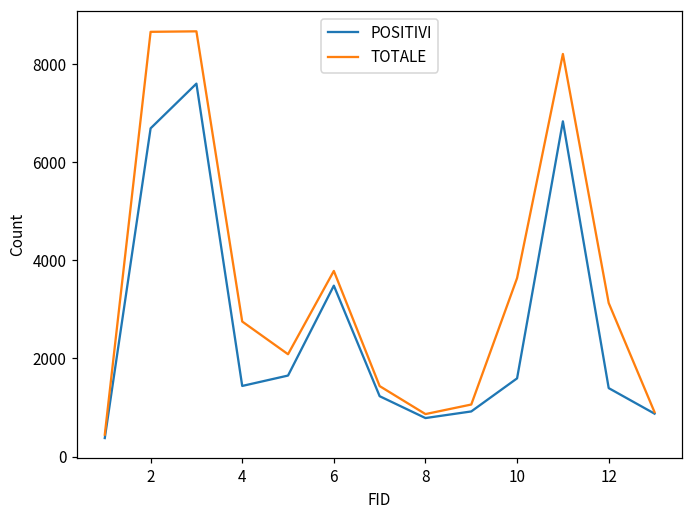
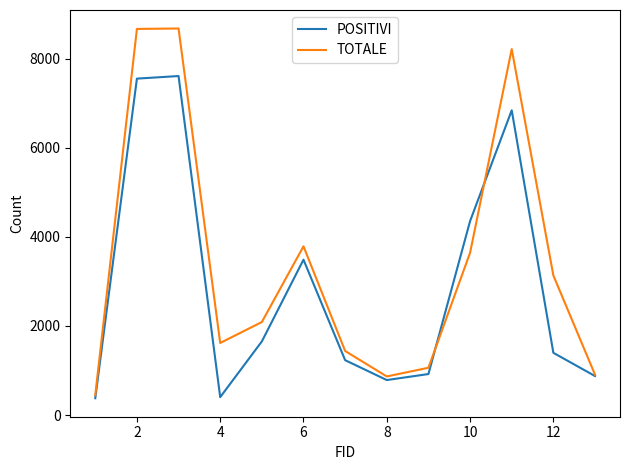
POSITIVI, 2: 6700 -> 7500
POSITIVI, 4: 1400 -> 400
TOTALE, 4: 2800 -> 1600
POSITIVI, 10: 1600 -> 4400
